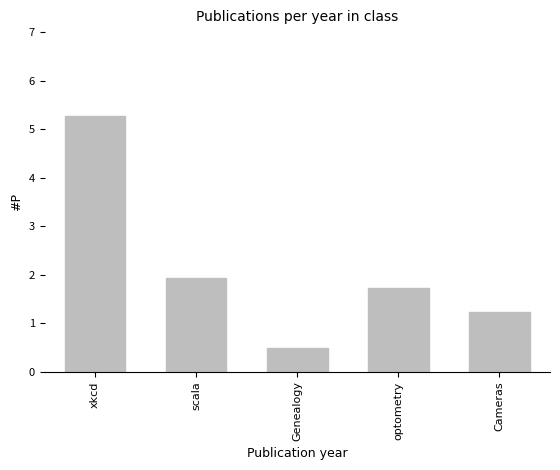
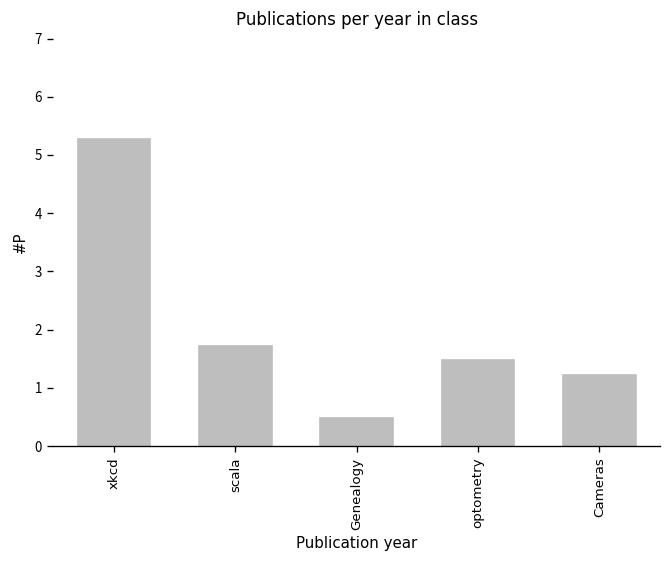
scala: 1.9 -> 1.7
optometry: 1.7 -> 1.5
